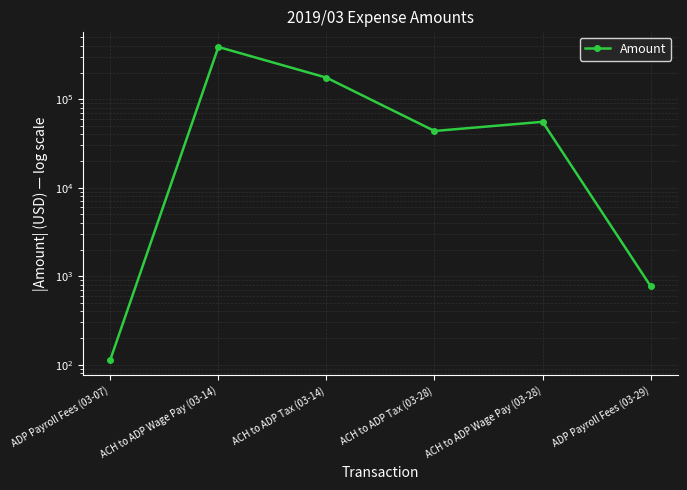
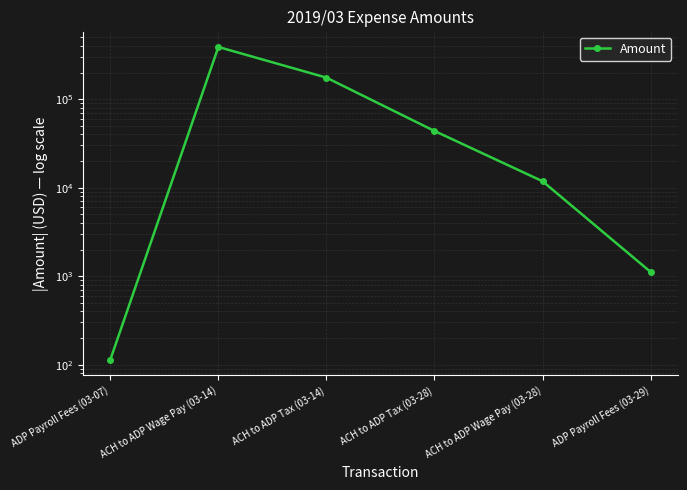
ACH to ADP Wage Pay (03-28): 60000 -> 12000
ADP Payroll Fees (03-29): 800 -> 1100
